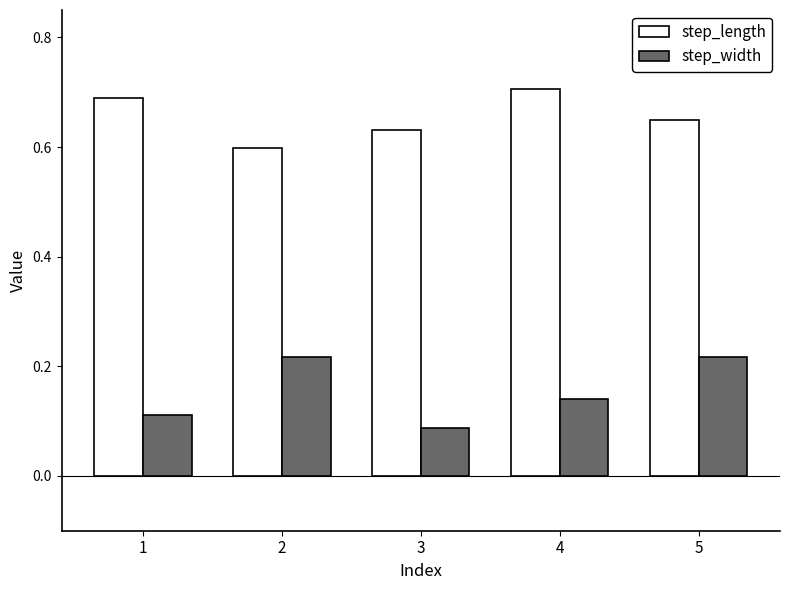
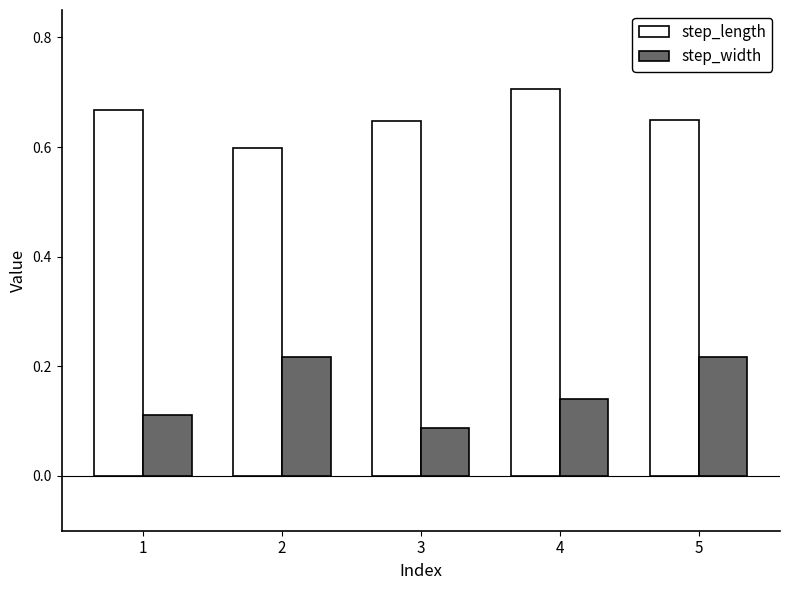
step_length, 1: 0.69 -> 0.67
step_length, 3: 0.63 -> 0.65
